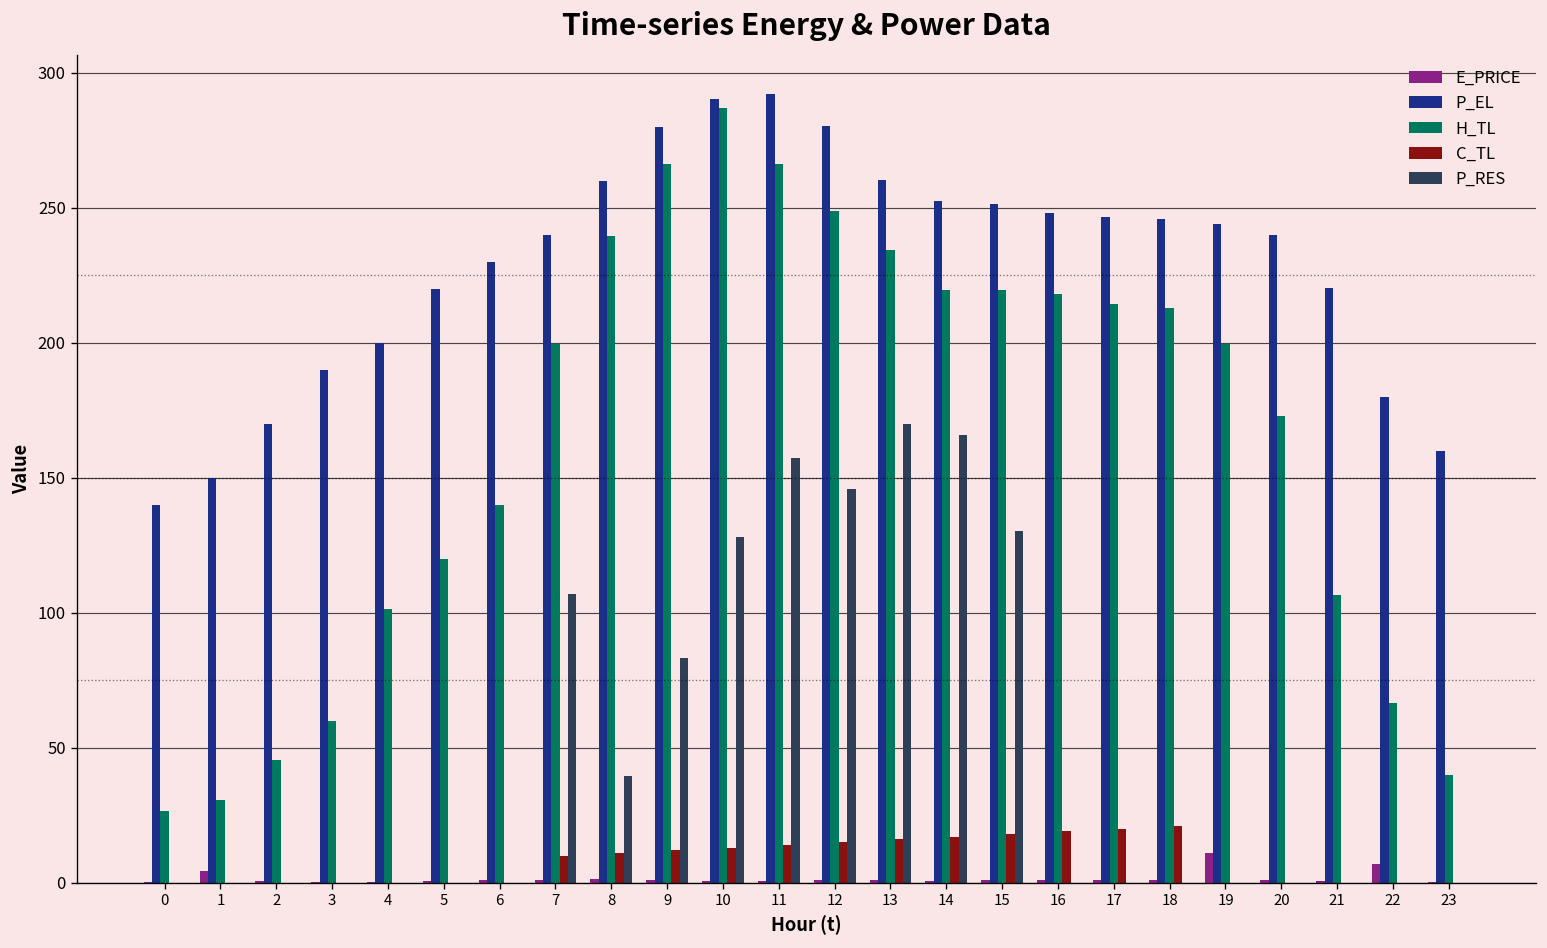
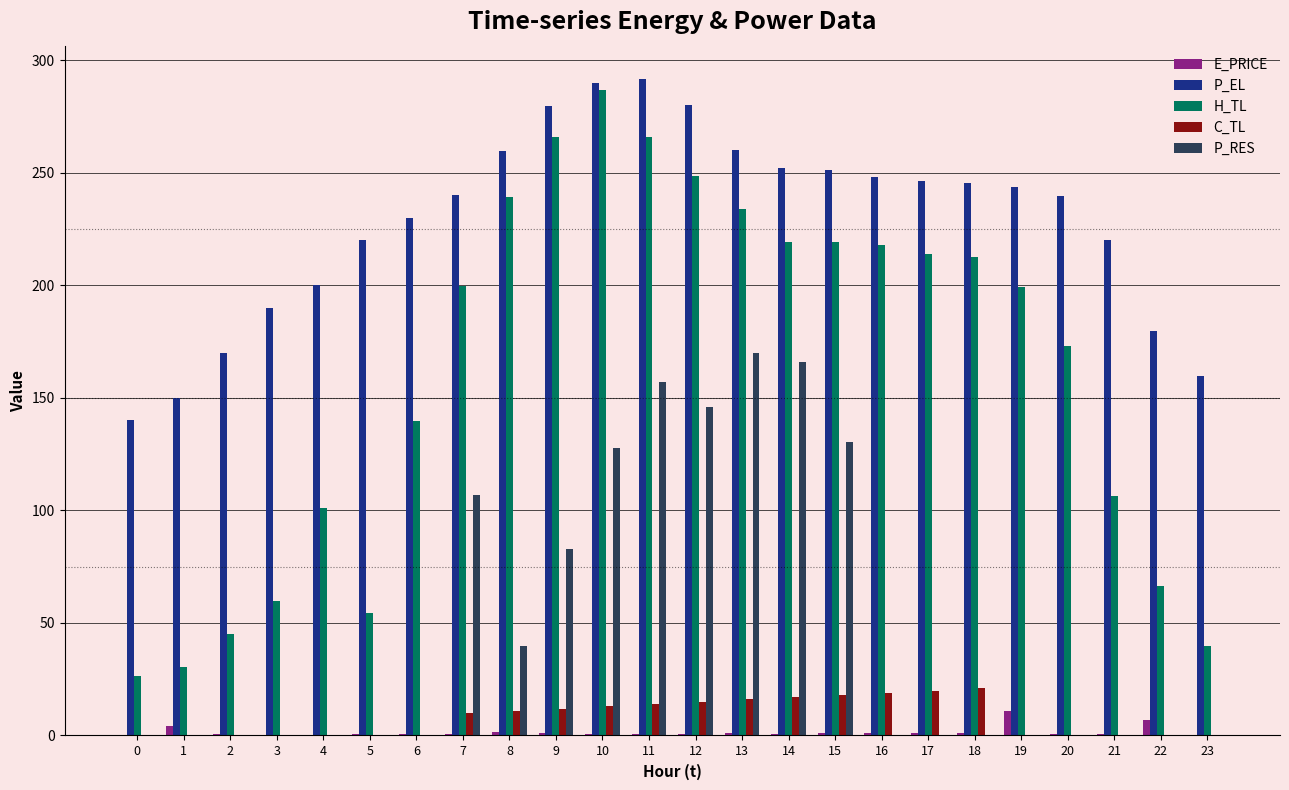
H_TL, 5: 120 -> 54
